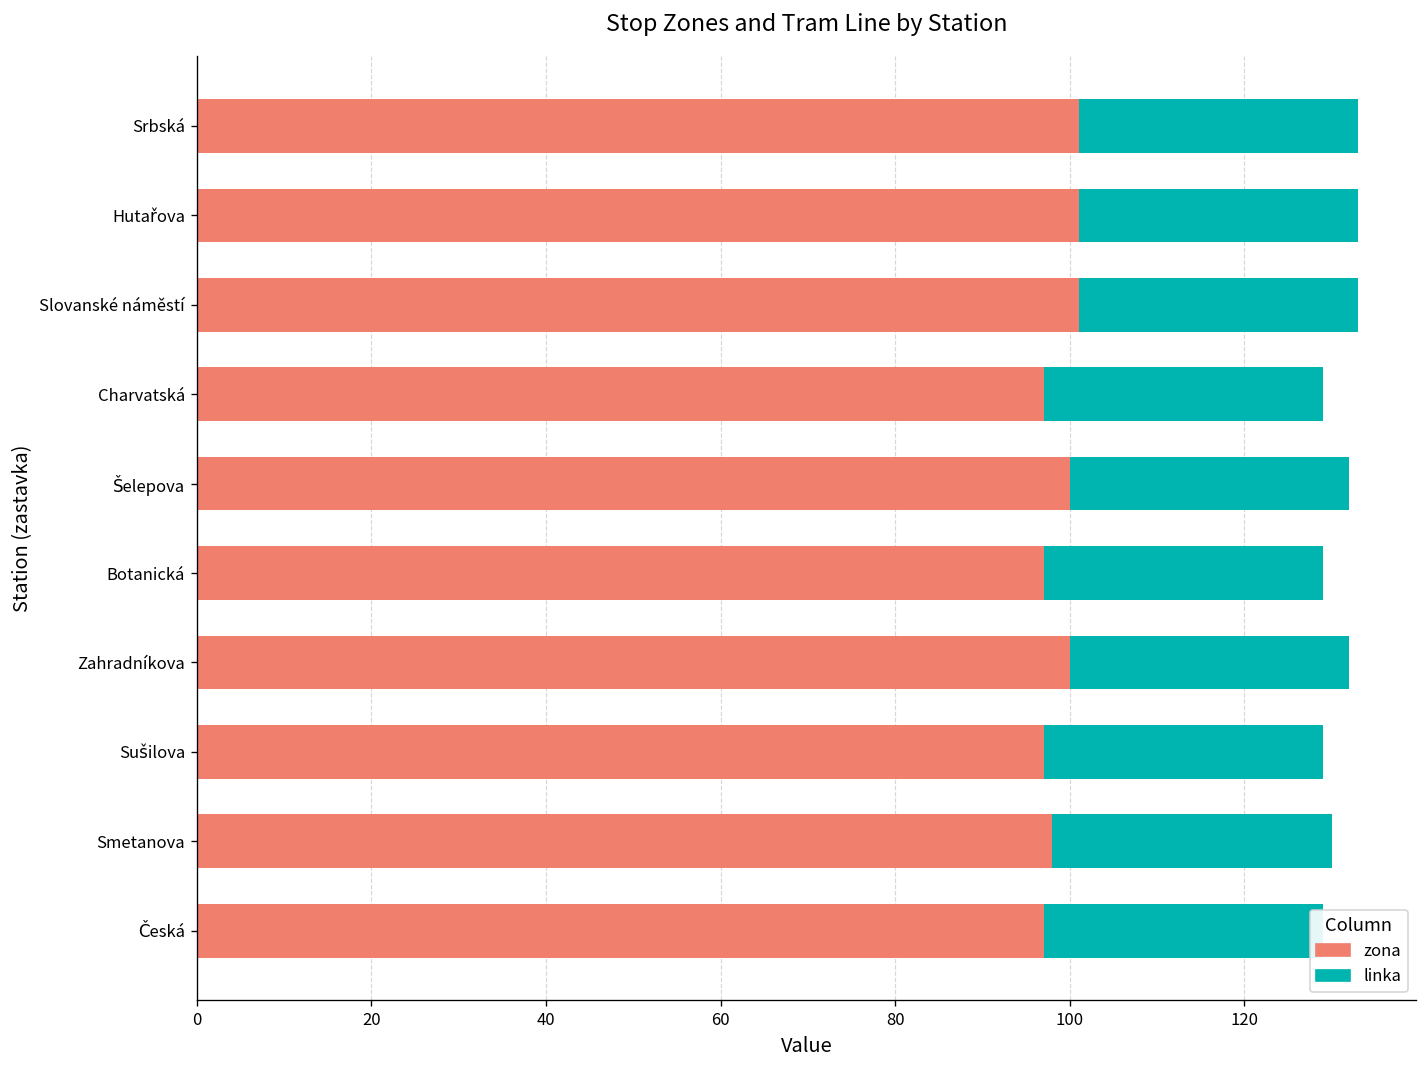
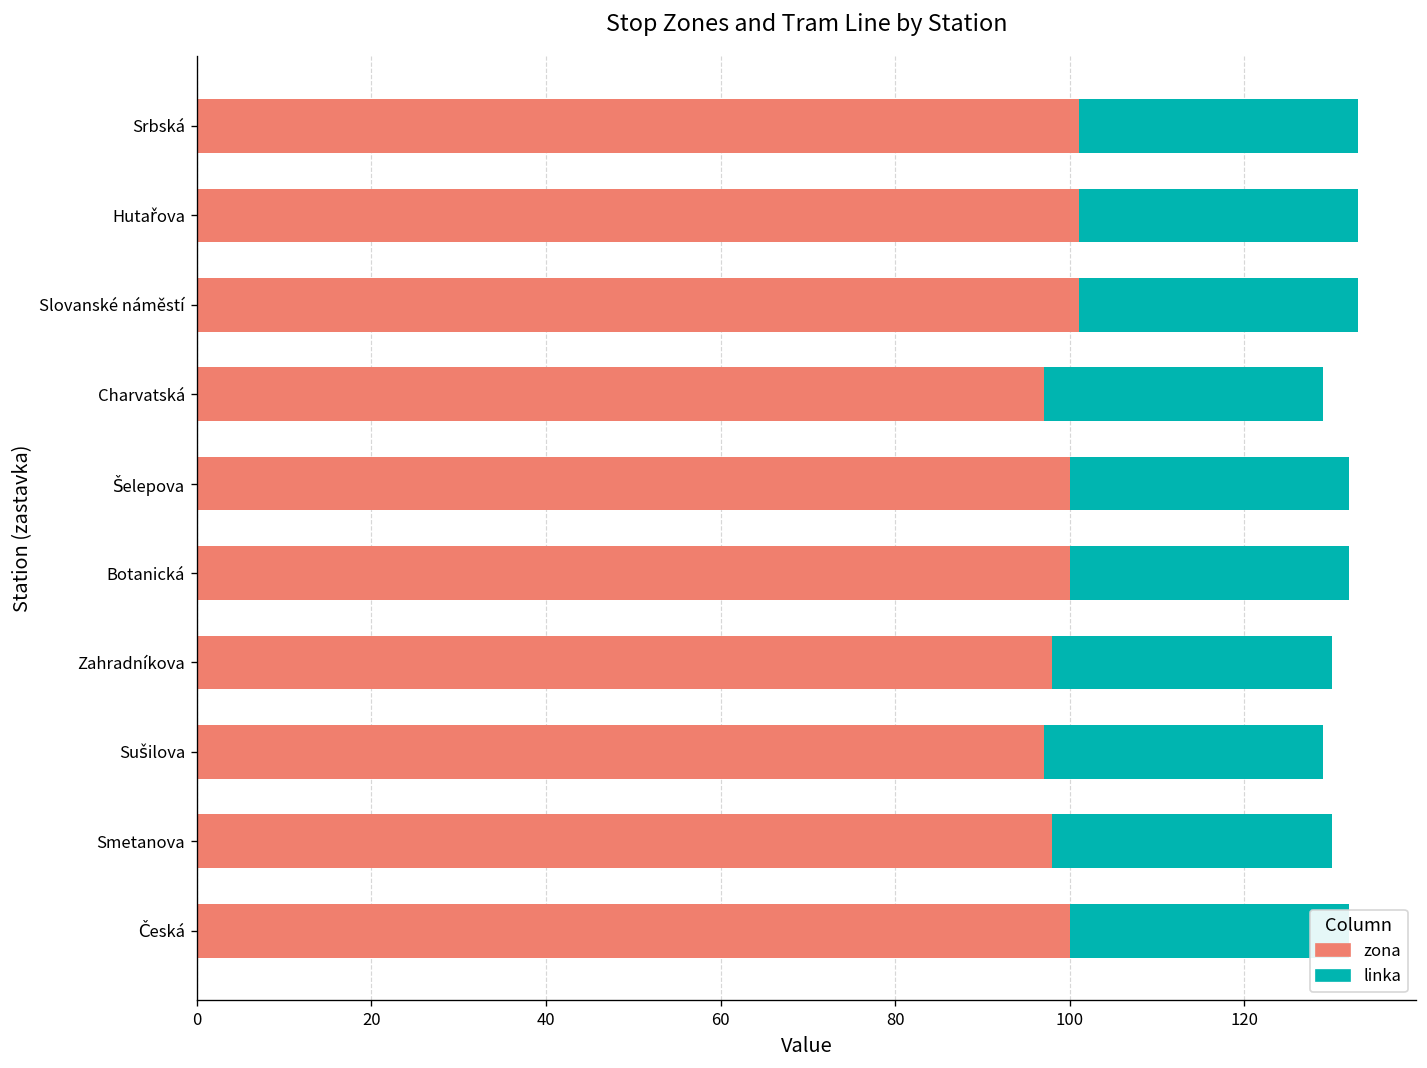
zona, Botanická: 97 -> 100
zona, Zahradníkova: 100 -> 98
zona, Česká: 97 -> 100
